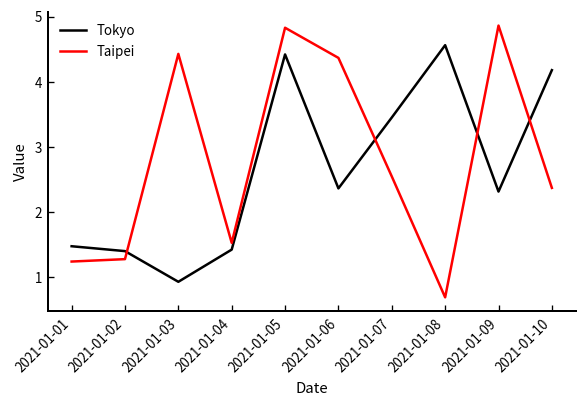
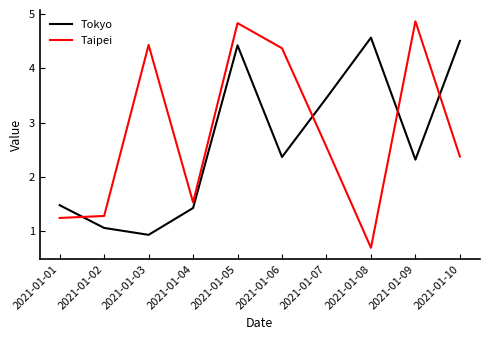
Tokyo, 2021-01-02: 1.4 -> 1.1
Tokyo, 2021-01-10: 4.2 -> 4.5
